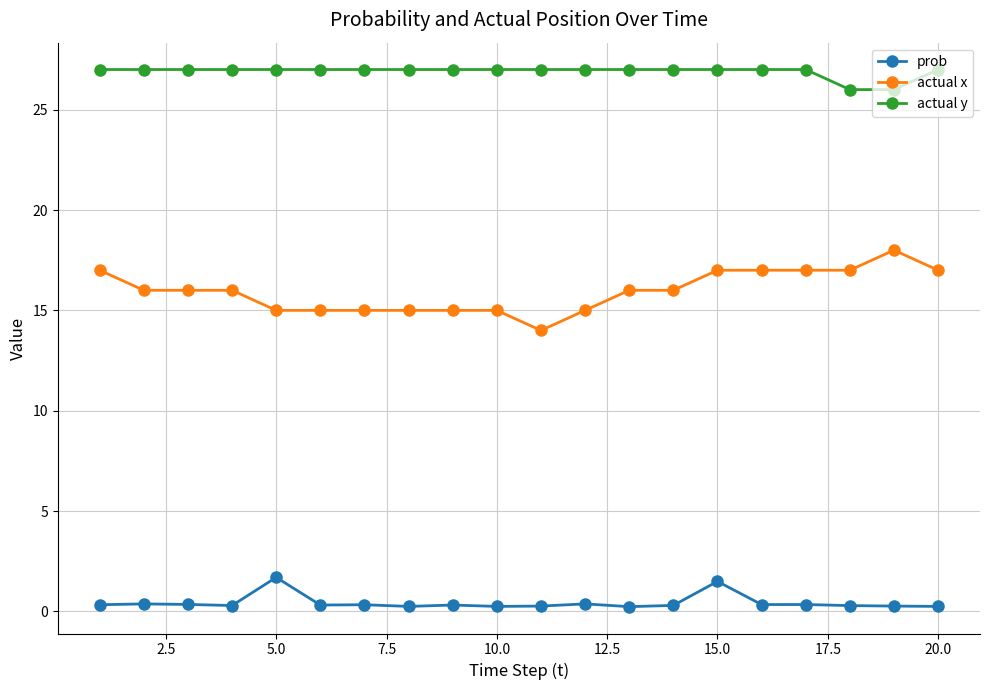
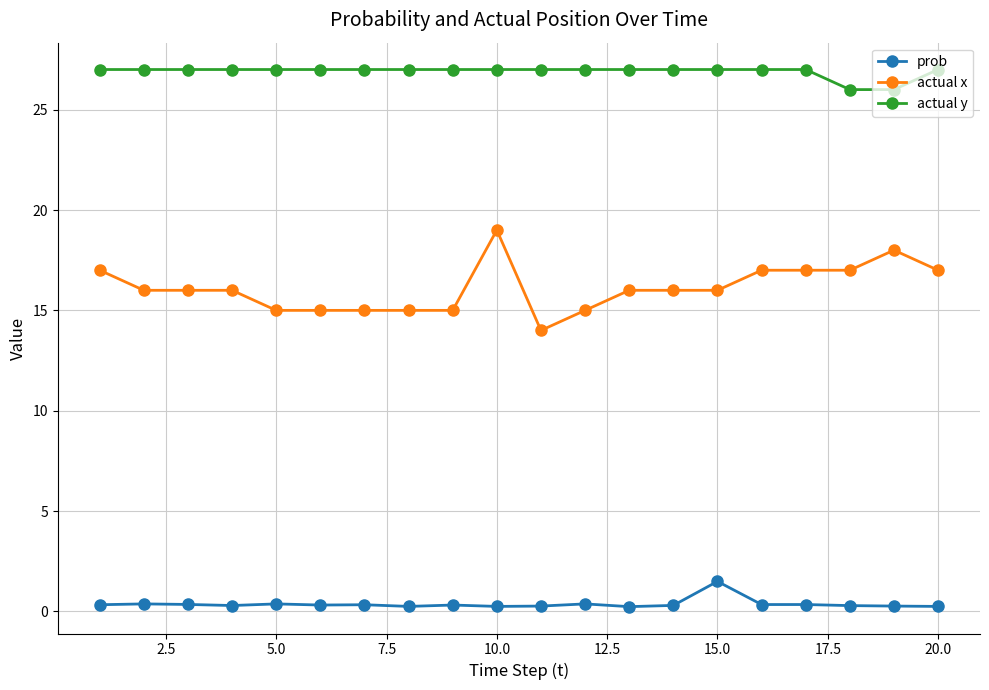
prob, 5.0: 1.7 -> 0.4
actual x, 10.0: 15 -> 19
actual x, 15.0: 17 -> 16
